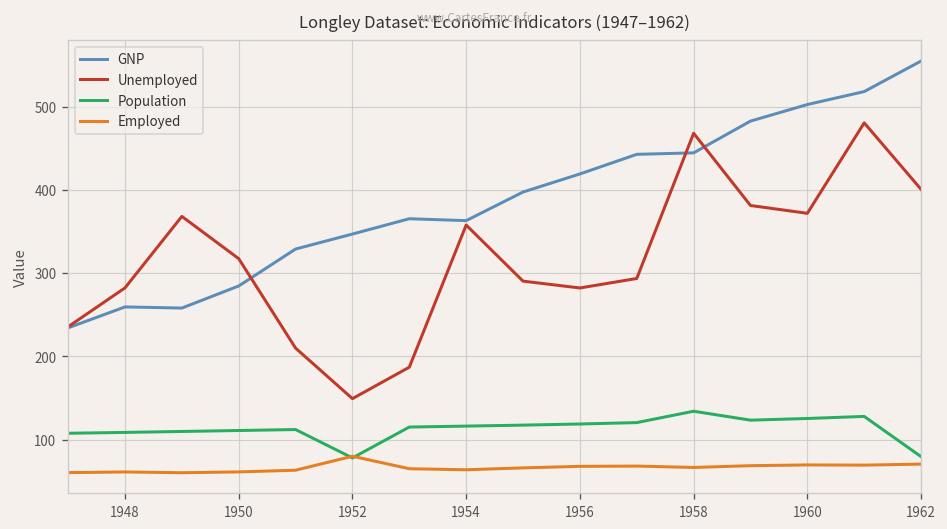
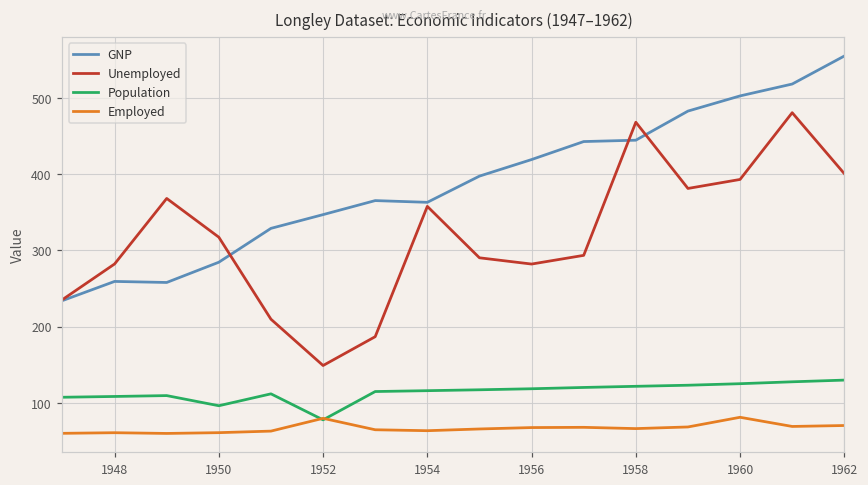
Population, 1950: 110 -> 100
Population, 1958: 130 -> 120
Unemployed, 1960: 370 -> 390
Employed, 1960: 70 -> 80
Population, 1962: 80 -> 130
